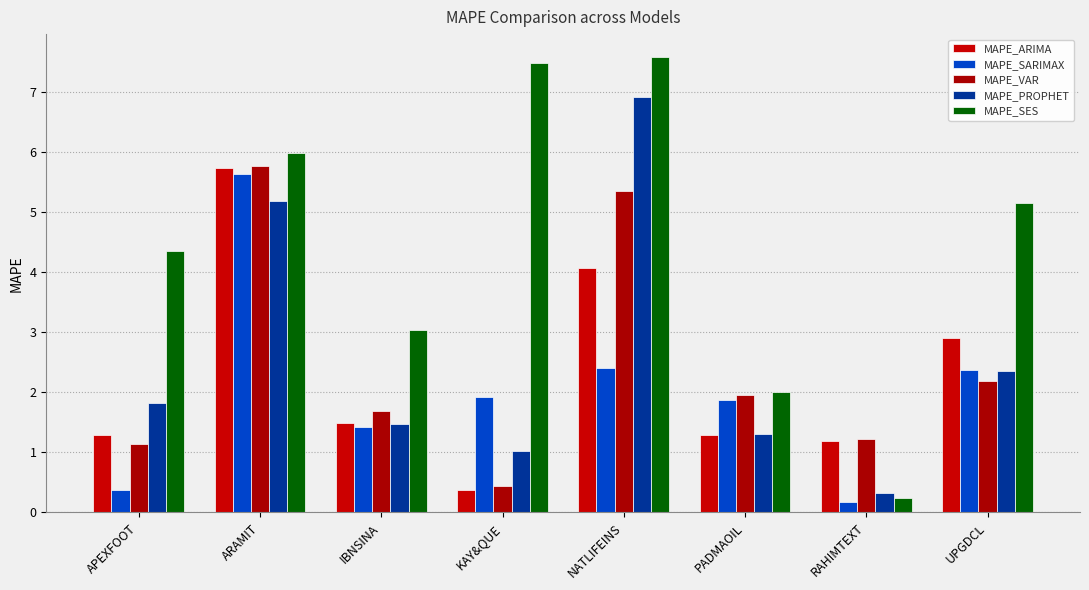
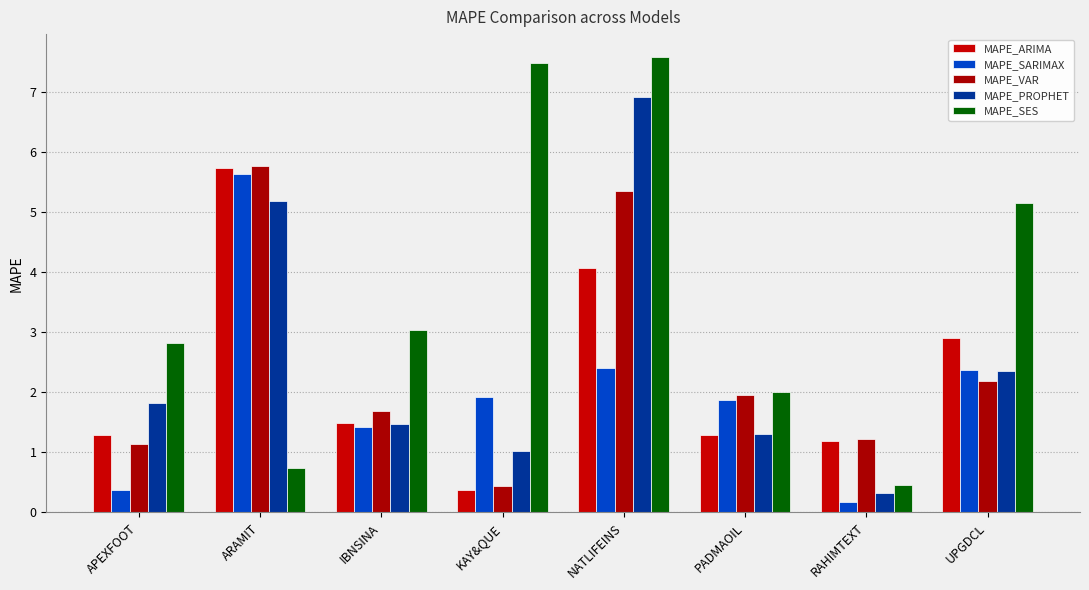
MAPE_SES, APEXFOOT: 4.4 -> 2.8
MAPE_SES, ARAMIT: 6.0 -> 0.7
MAPE_SES, RAHIMTEXT: 0.2 -> 0.5
